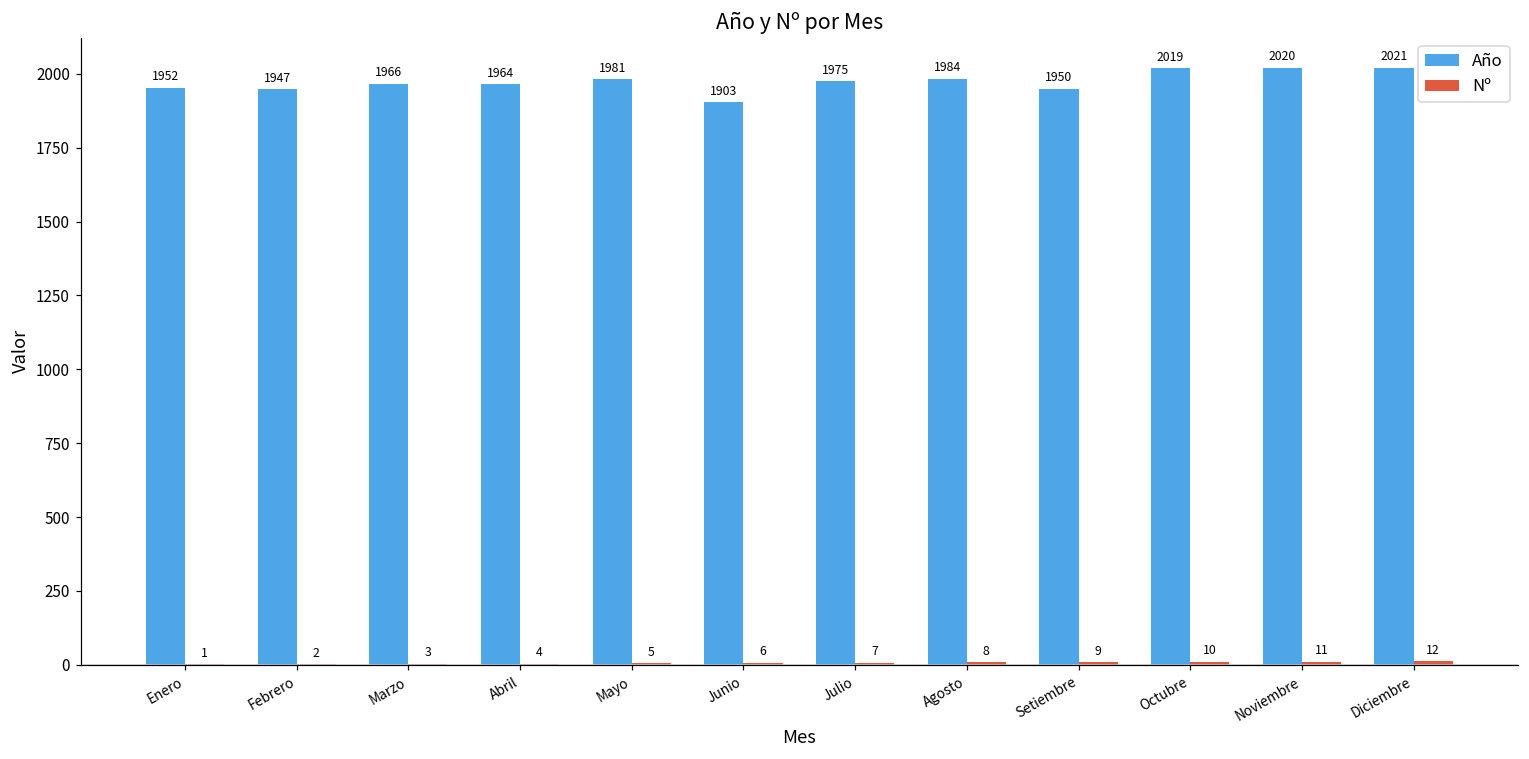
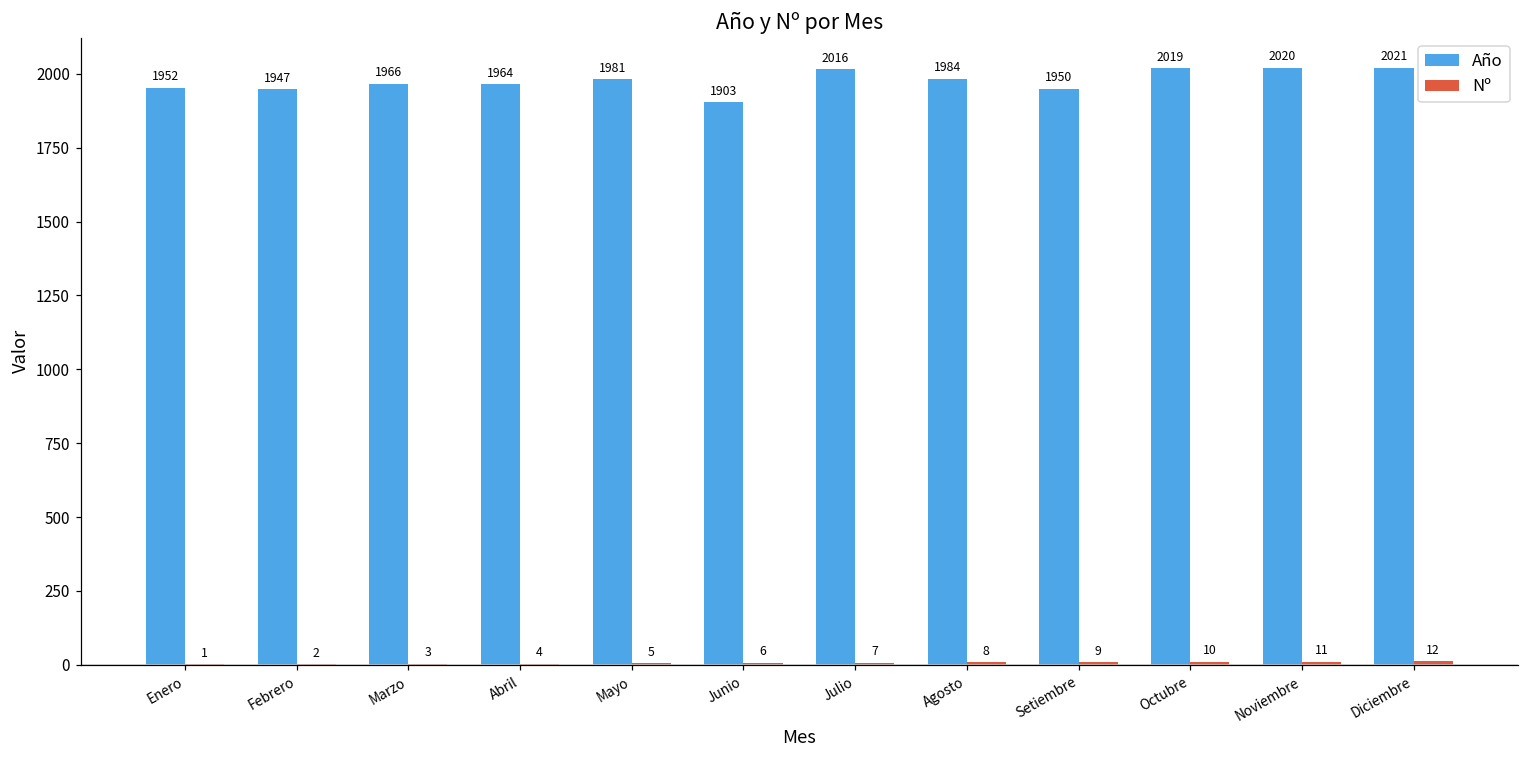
Año, Julio: 1975 -> 2016
